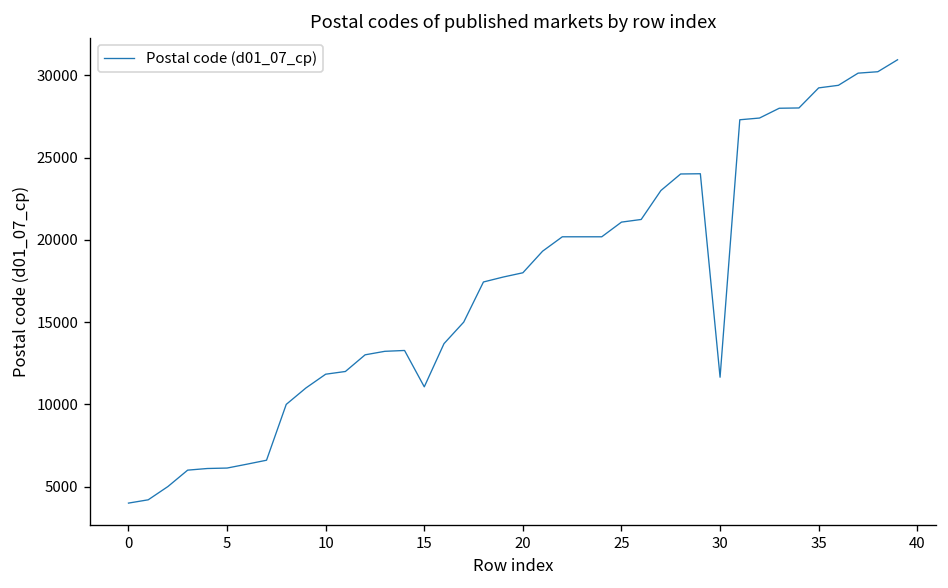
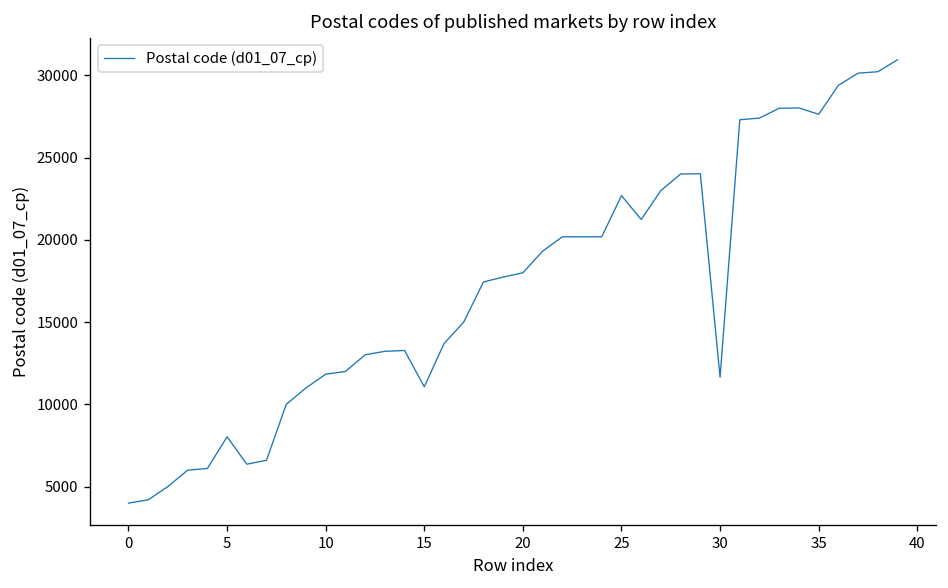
5: 6100 -> 8000
25: 21100 -> 22700
35: 29200 -> 27600
